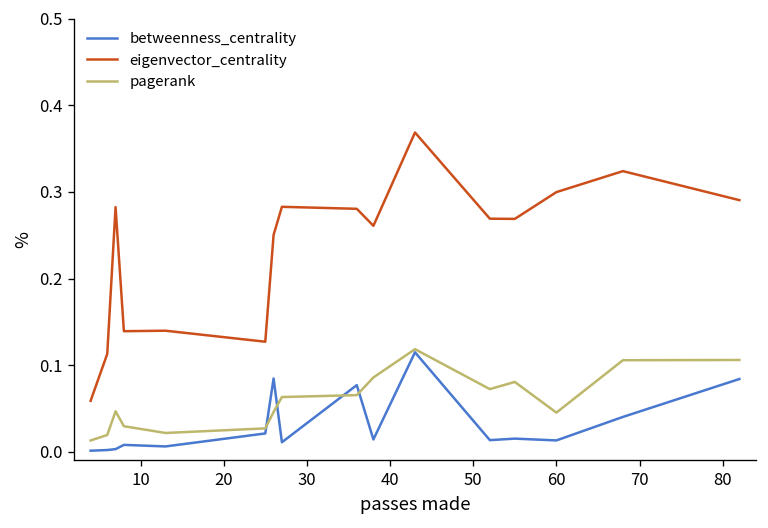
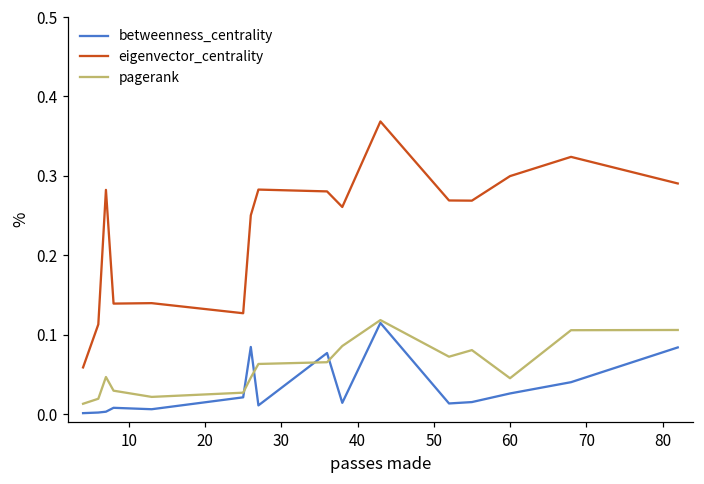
betweenness_centrality, 60: 0.01 -> 0.03
